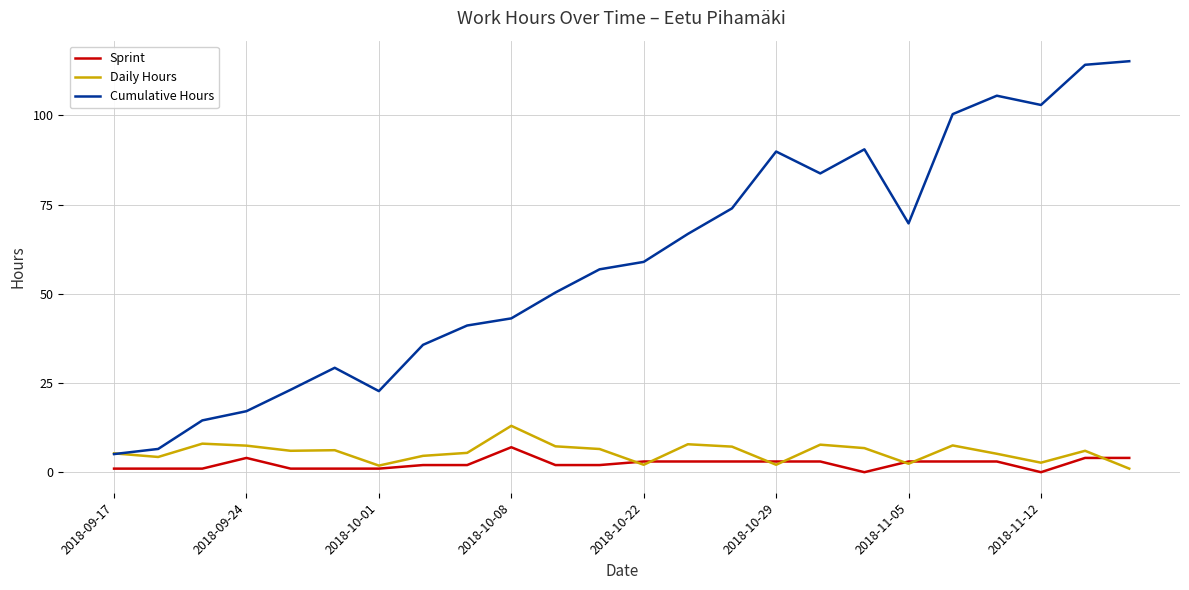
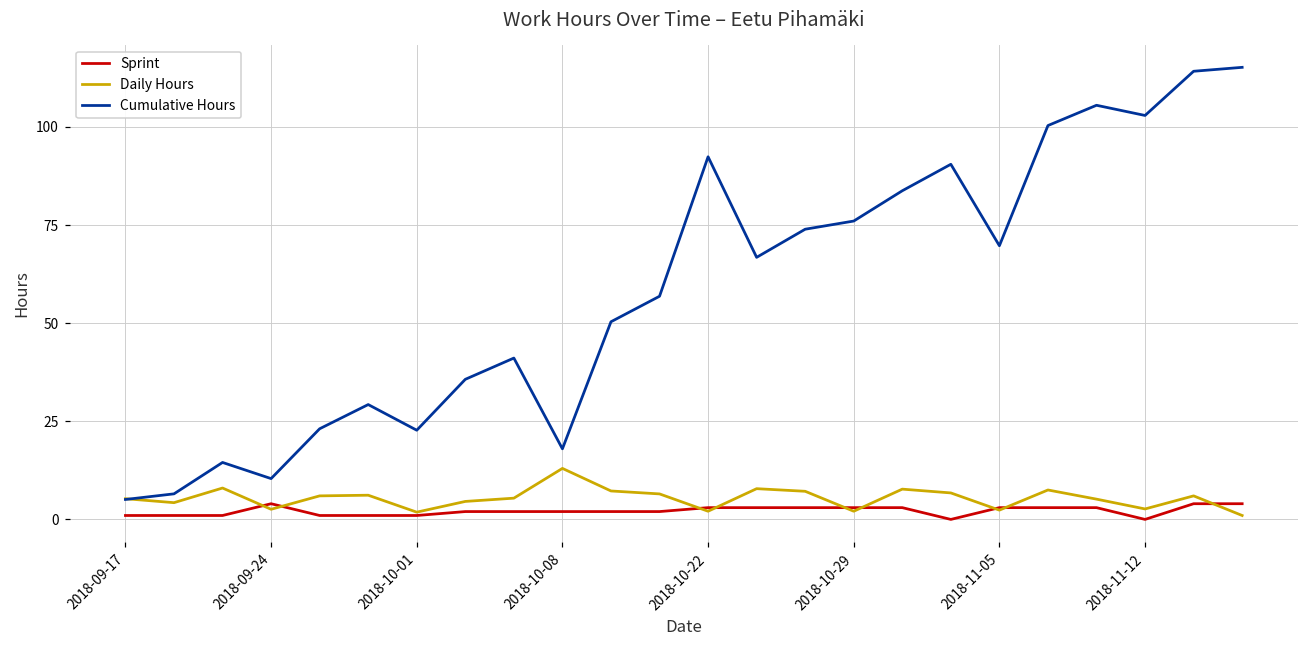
Daily Hours, 2018-09-24: 7 -> 3
Cumulative Hours, 2018-09-24: 17 -> 10
Sprint, 2018-10-08: 7 -> 2
Cumulative Hours, 2018-10-08: 43 -> 18
Cumulative Hours, 2018-10-22: 59 -> 92
Cumulative Hours, 2018-10-29: 90 -> 76
